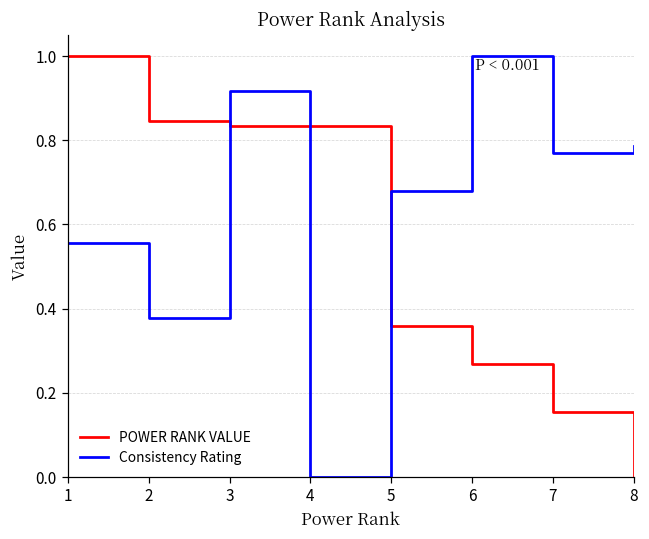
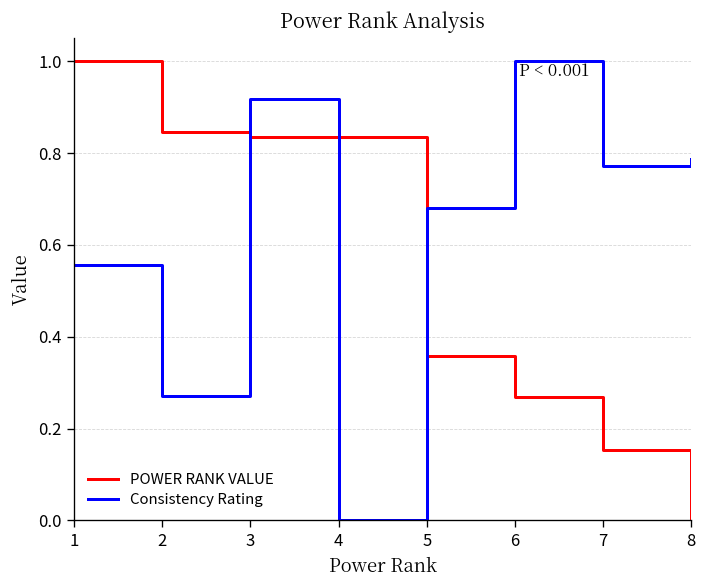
Consistency Rating, 2: 0.38 -> 0.27
